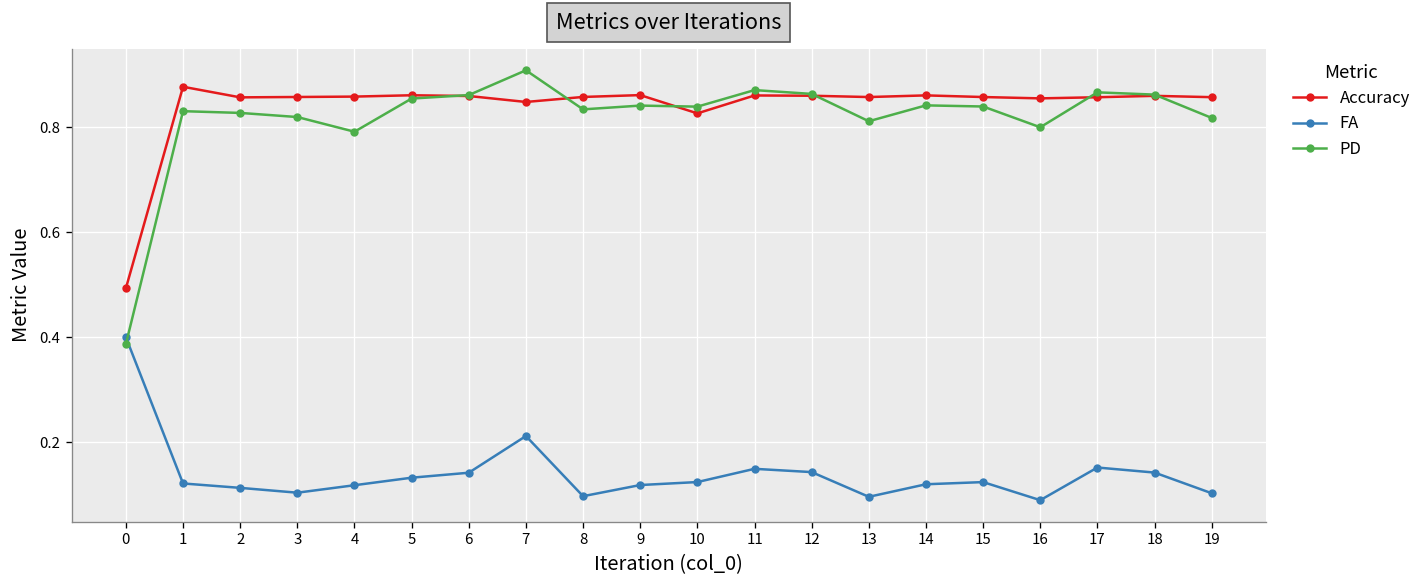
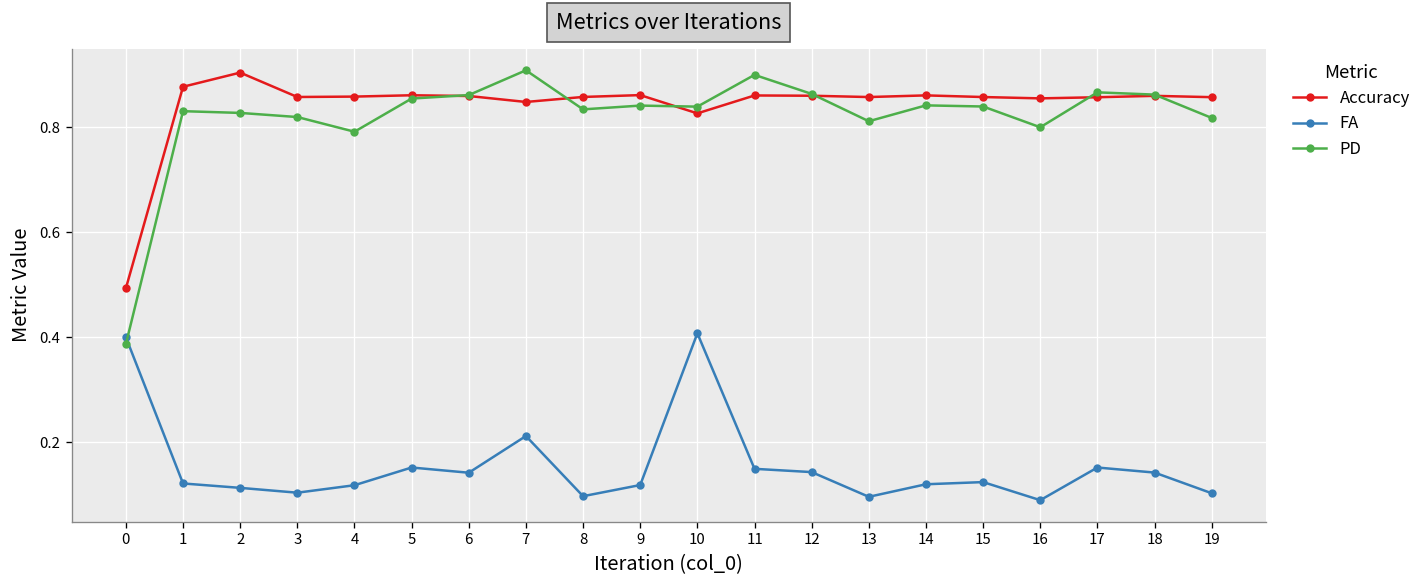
Accuracy, 2: 0.86 -> 0.90
FA, 5: 0.13 -> 0.15
FA, 10: 0.12 -> 0.41
PD, 11: 0.87 -> 0.90
